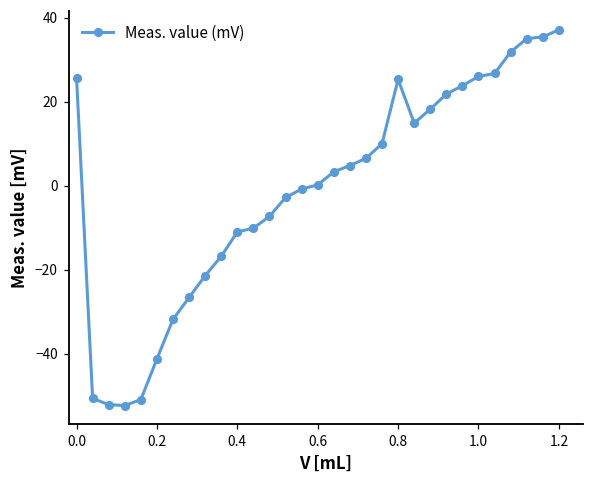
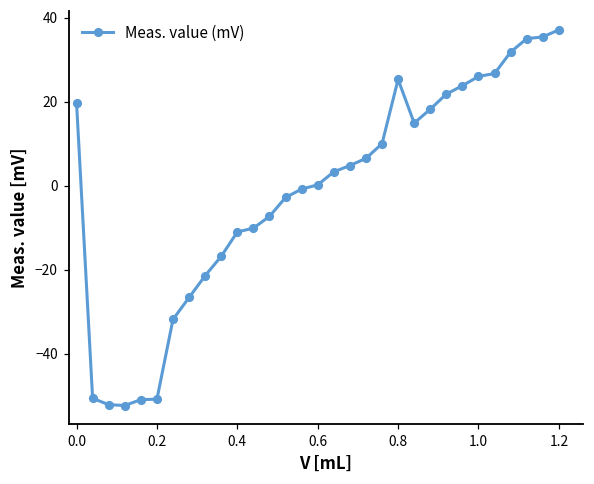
0.0: 26 -> 20
0.2: -41 -> -51
